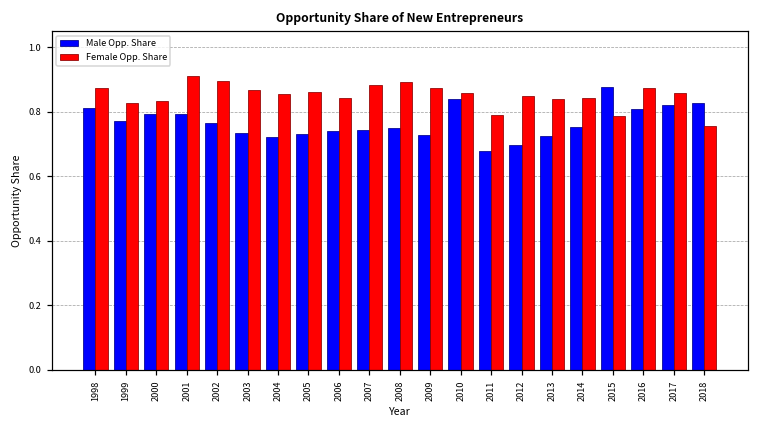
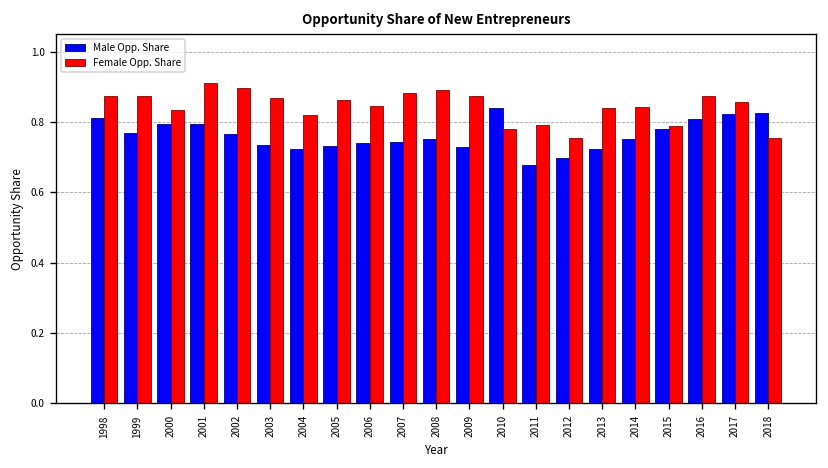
Female Opp. Share, 1999: 0.83 -> 0.87
Female Opp. Share, 2004: 0.86 -> 0.82
Female Opp. Share, 2010: 0.86 -> 0.78
Female Opp. Share, 2012: 0.85 -> 0.75
Male Opp. Share, 2015: 0.88 -> 0.78
